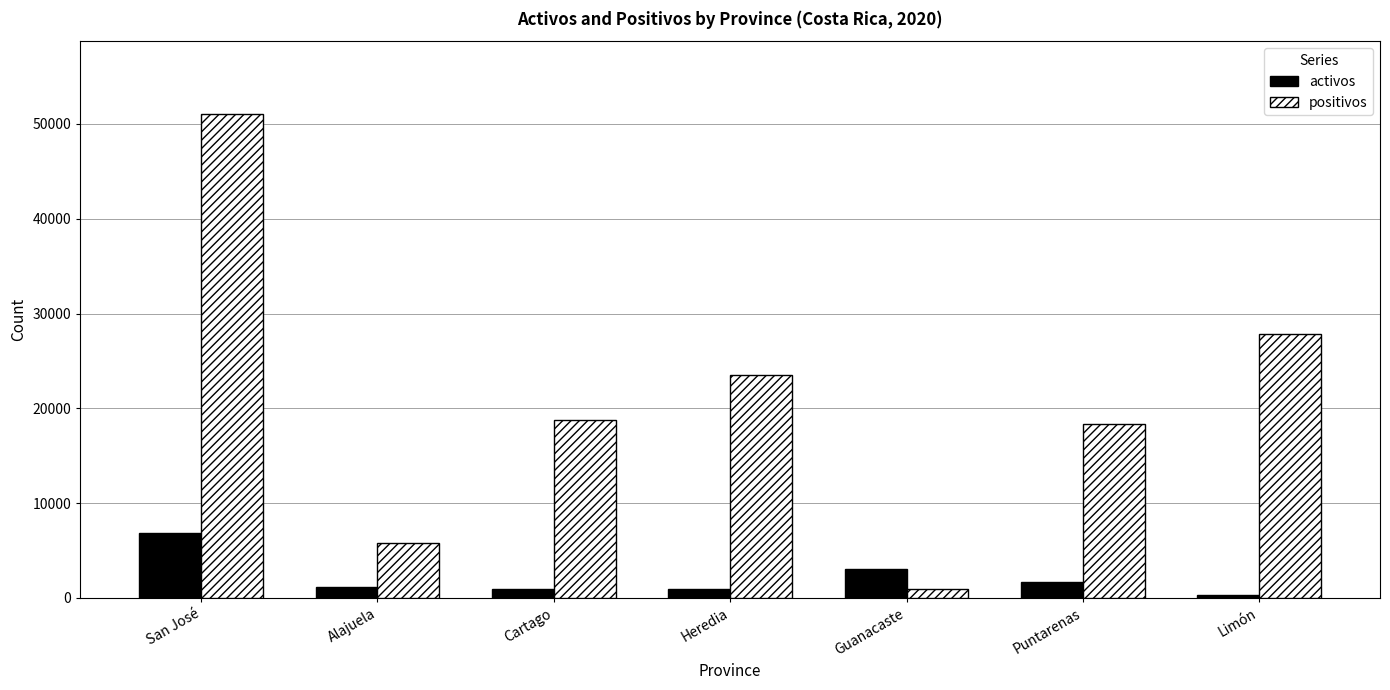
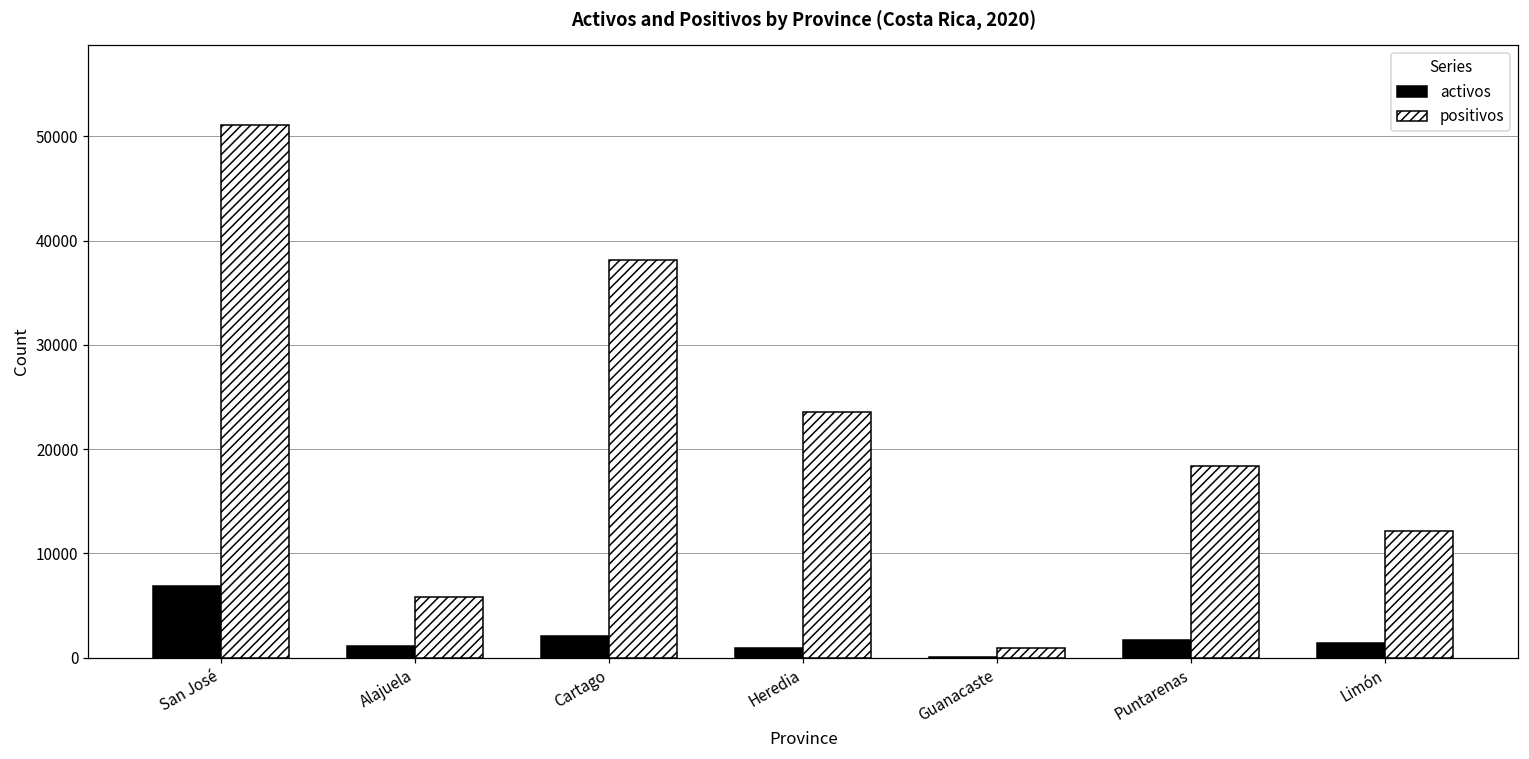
activos, Cartago: 1000 -> 2000
positivos, Cartago: 19000 -> 38000
activos, Guanacaste: 3000 -> 0
activos, Limón: 0 -> 1000
positivos, Limón: 28000 -> 12000
